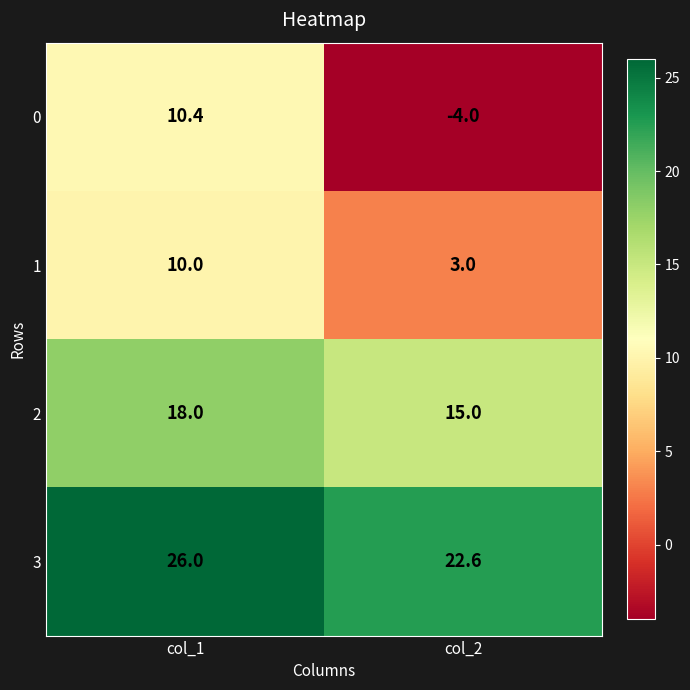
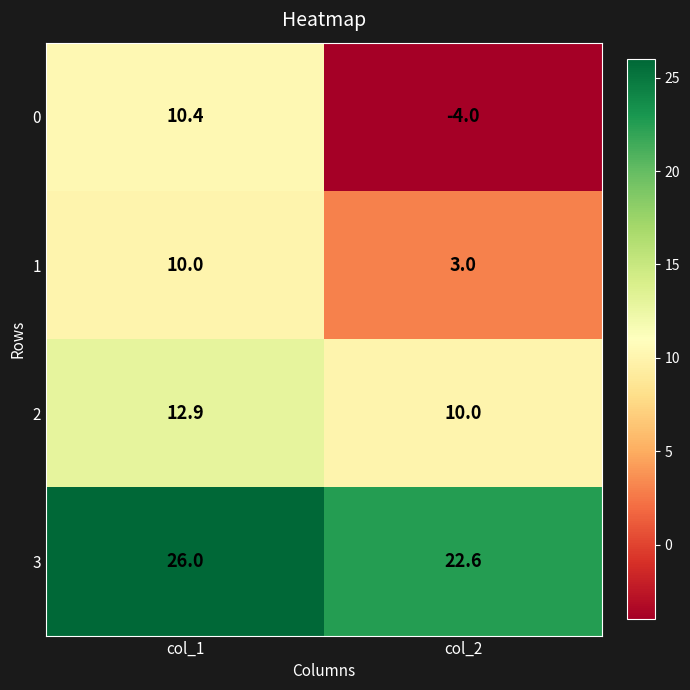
2, col_1: 18.0 -> 12.9
2, col_2: 15.0 -> 10.0
